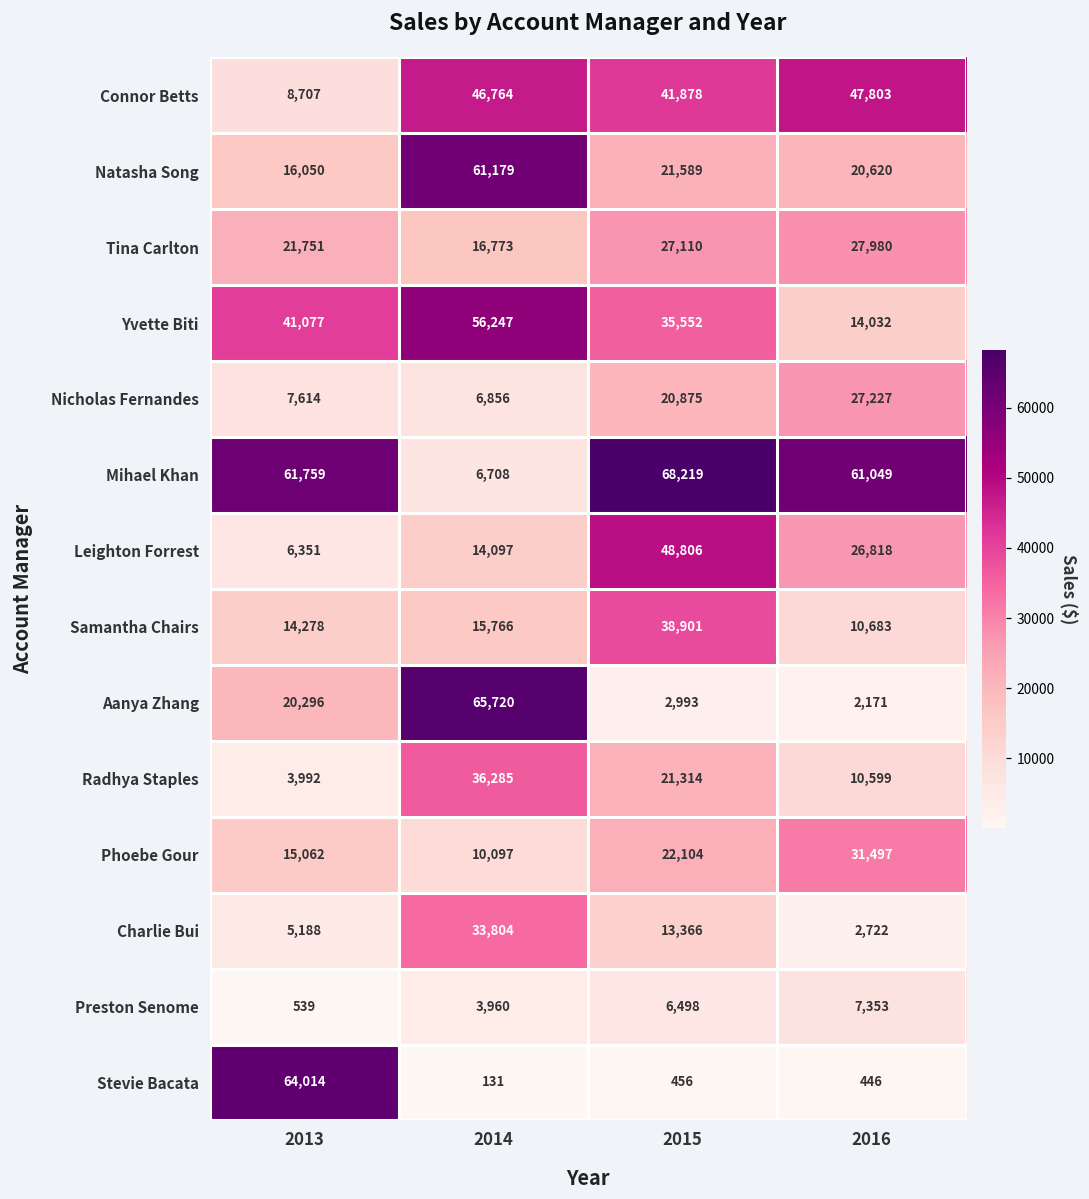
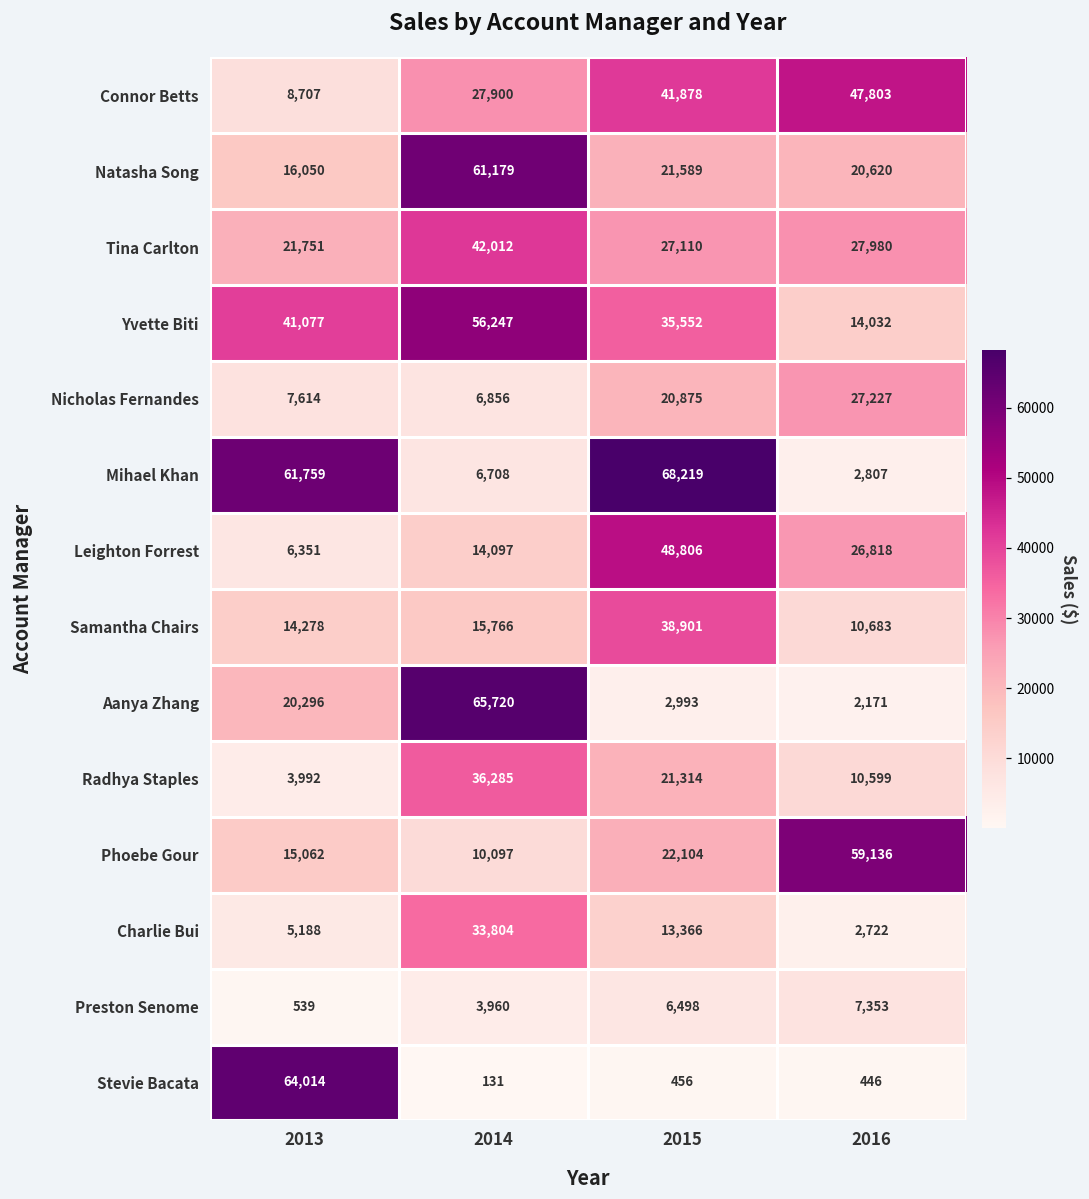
Connor Betts, 2014: 46,764 -> 27,900
Tina Carlton, 2014: 16,773 -> 42,012
Mihael Khan, 2016: 61,049 -> 2,807
Phoebe Gour, 2016: 31,497 -> 59,136
